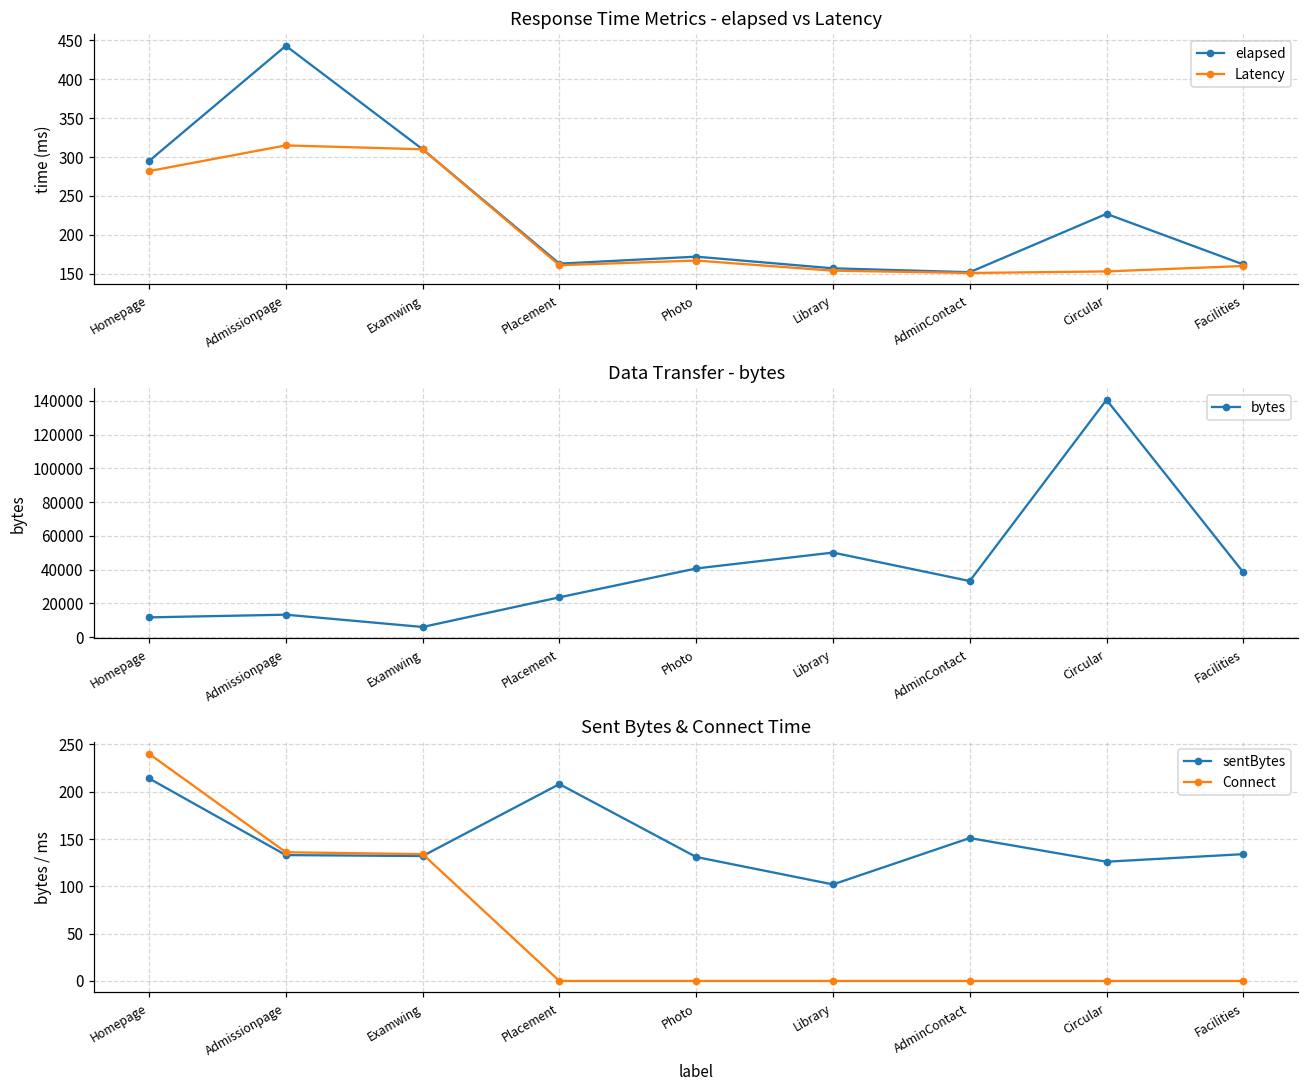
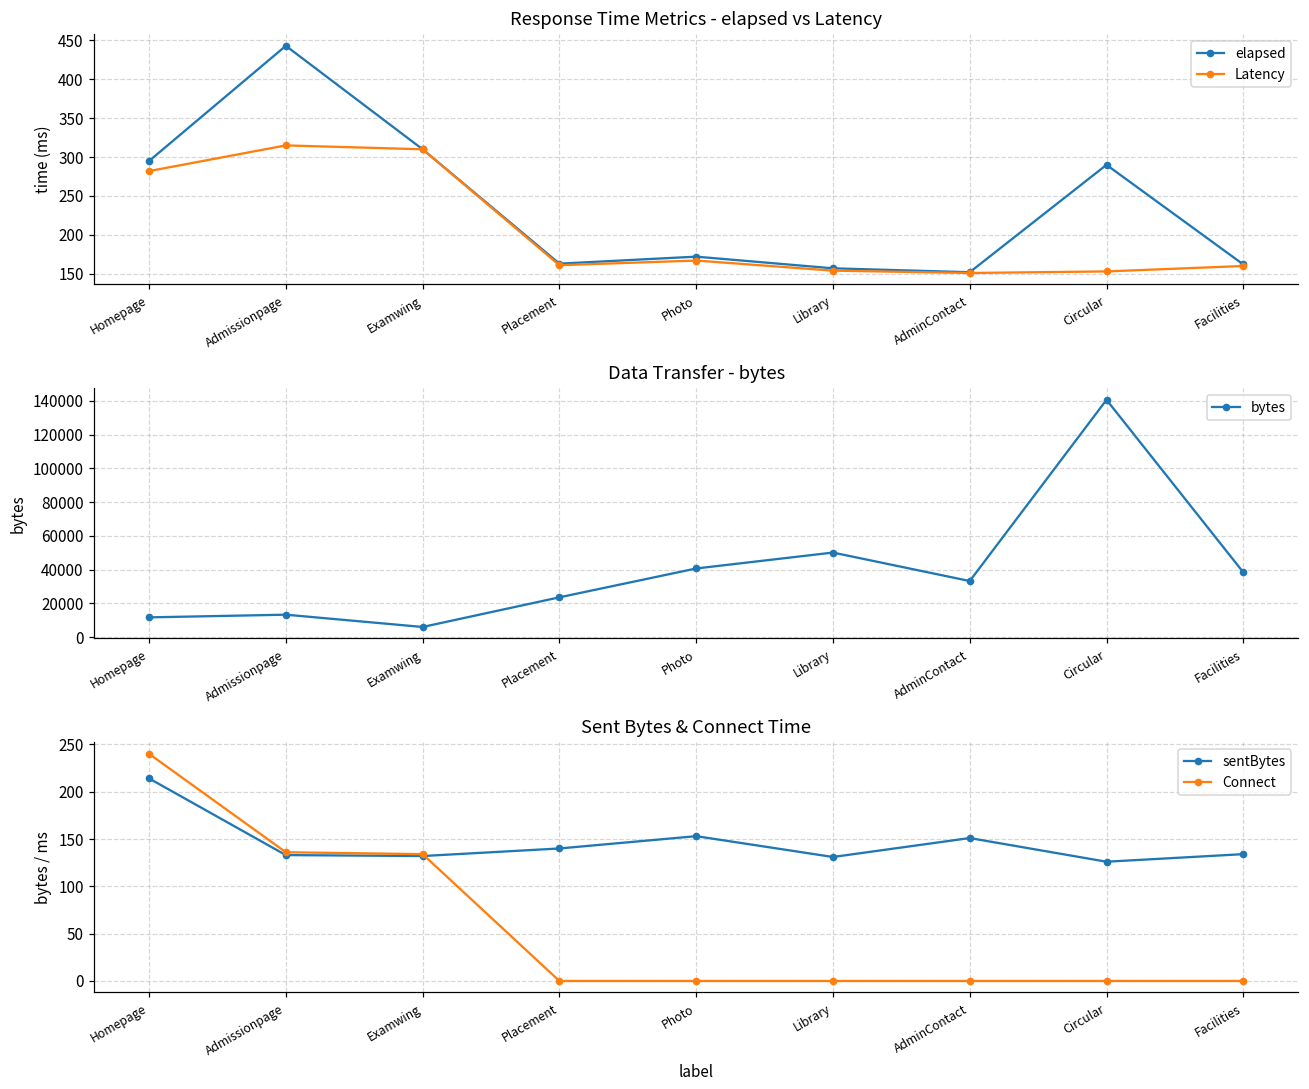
Response Time Metrics - elapsed vs Latency, elapsed, Circular: 230 -> 290
Sent Bytes & Connect Time, sentBytes, Placement: 210 -> 140
Sent Bytes & Connect Time, sentBytes, Photo: 130 -> 150
Sent Bytes & Connect Time, sentBytes, Library: 100 -> 130
